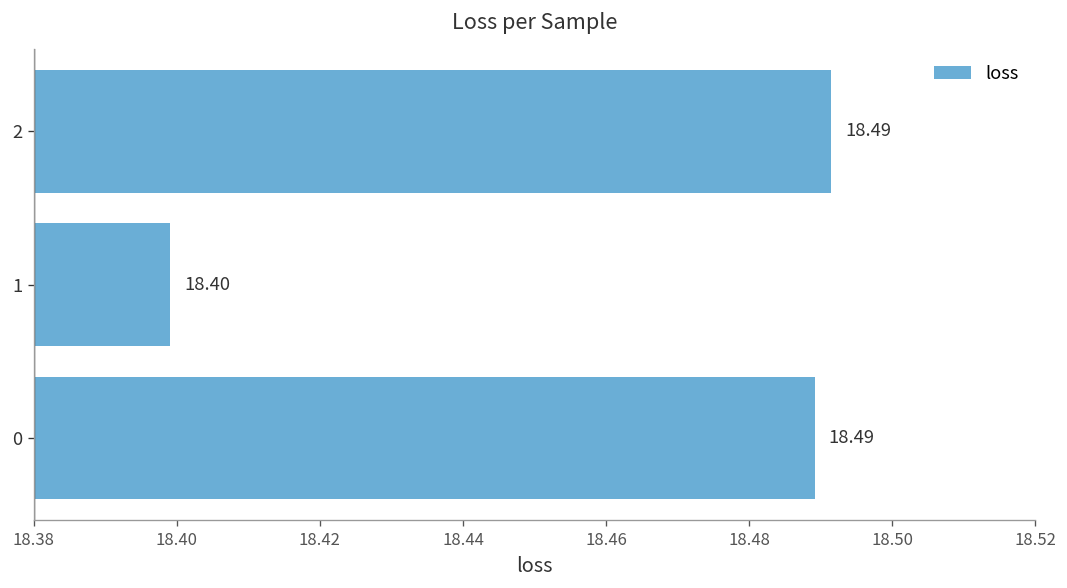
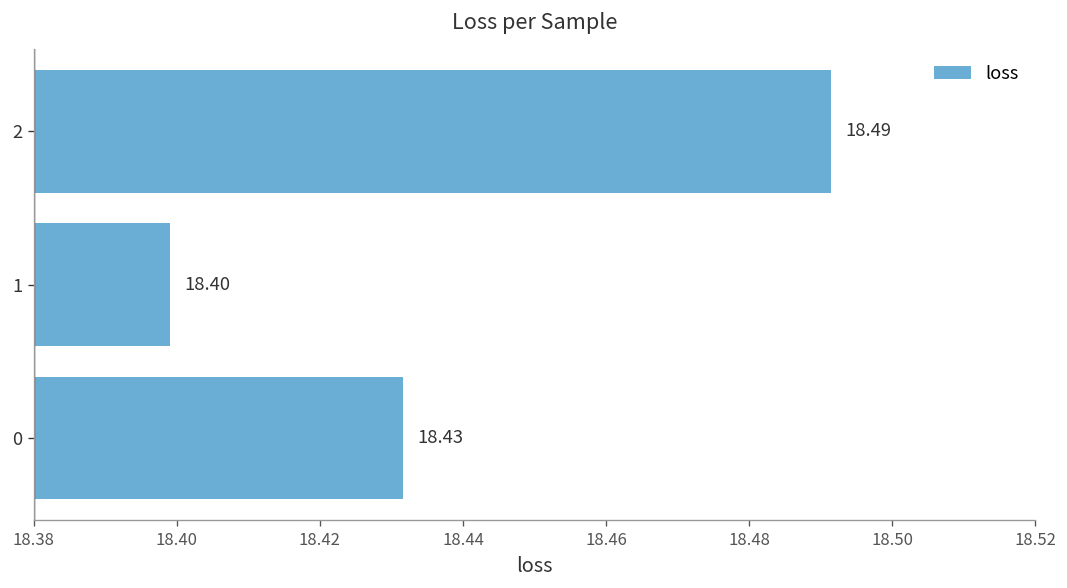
0: 18.49 -> 18.43
